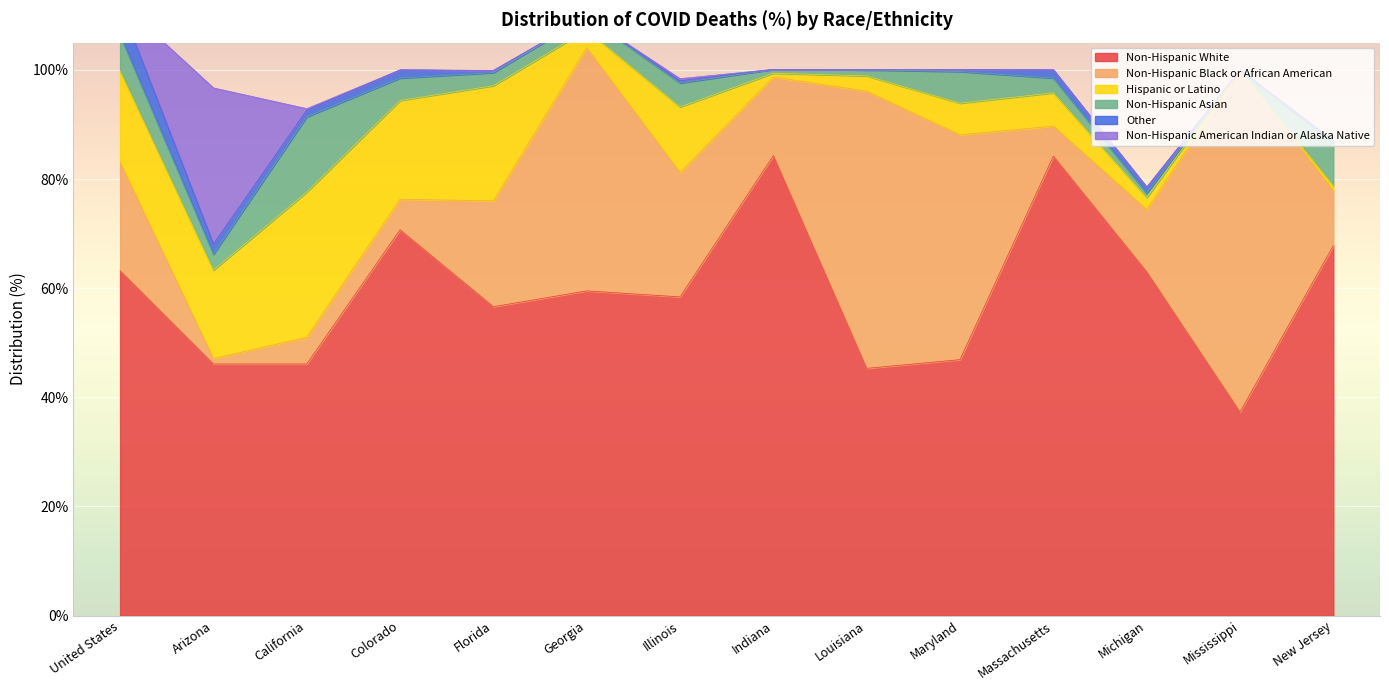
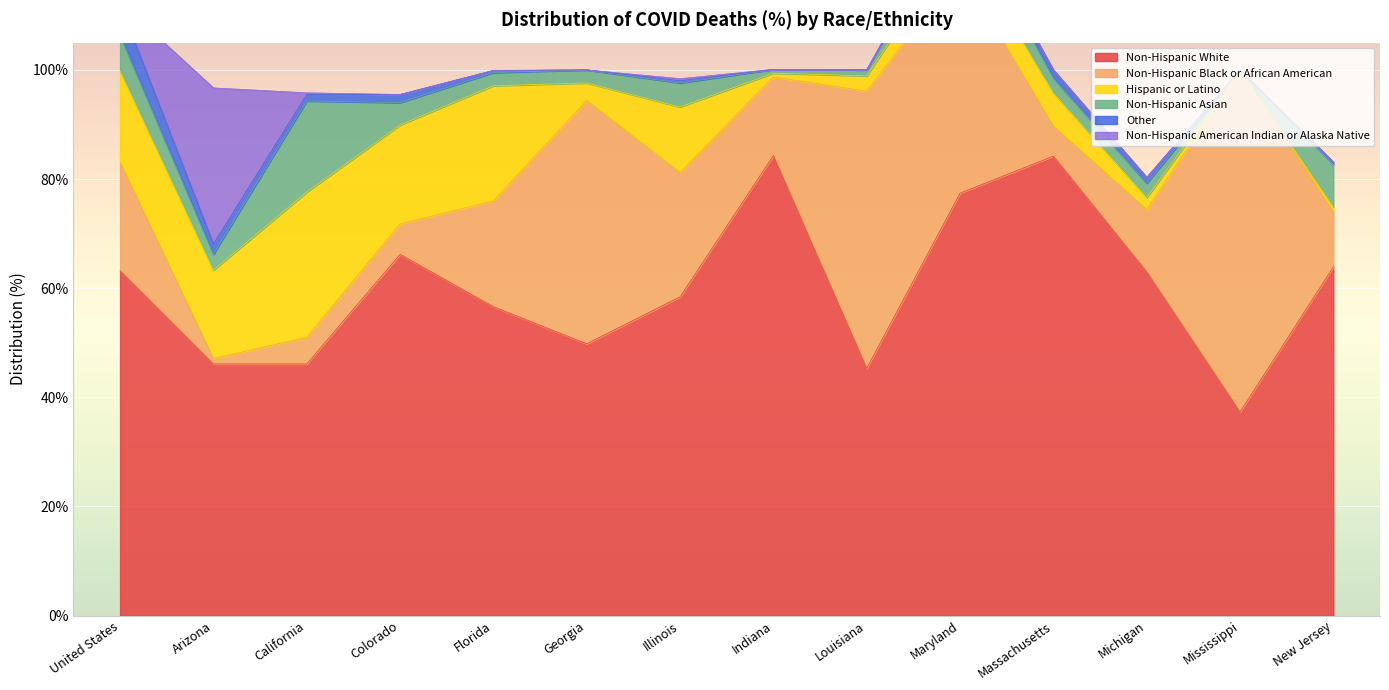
Non-Hispanic Asian, California: 14% -> 17%
Non-Hispanic White, Colorado: 71% -> 66%
Non-Hispanic White, Georgia: 60% -> 50%
Non-Hispanic White, Maryland: 47% -> 77%
Non-Hispanic Asian, Michigan: 1% -> 3%
Non-Hispanic White, New Jersey: 68% -> 64%
